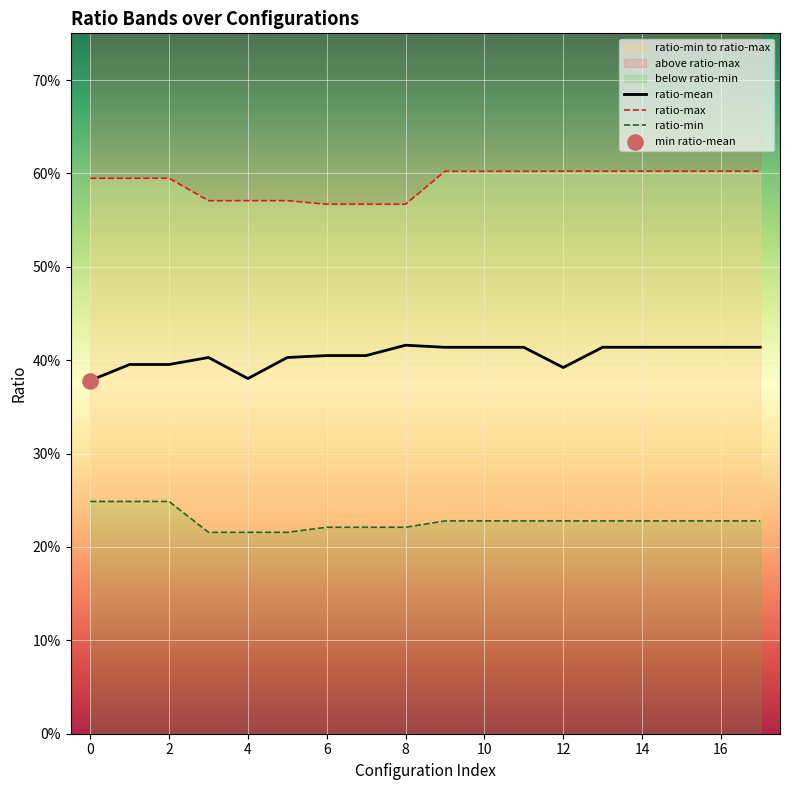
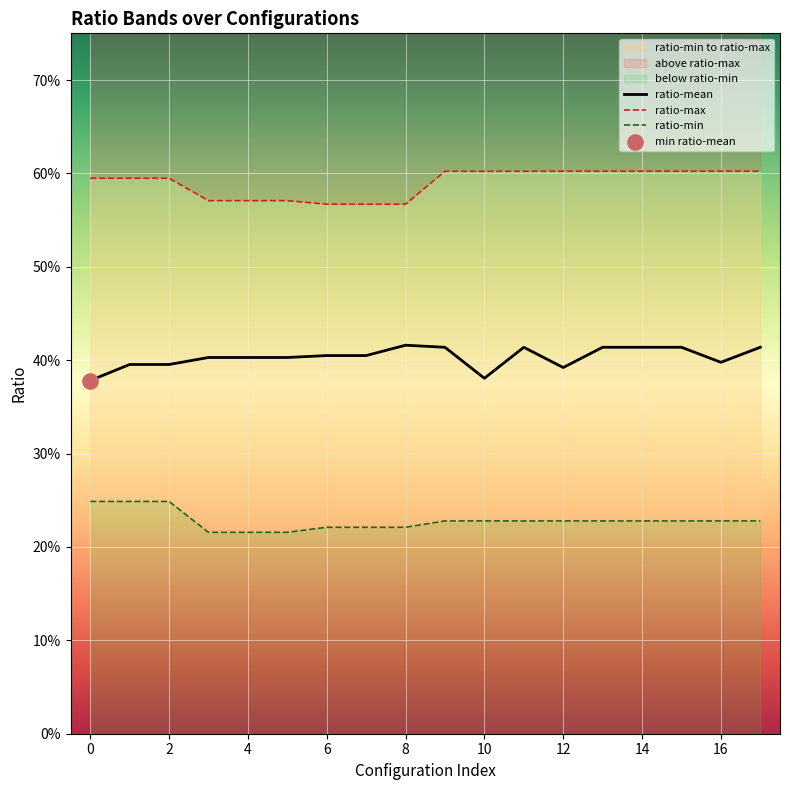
ratio-mean, 4: 38% -> 40%
ratio-mean, 10: 41% -> 38%
ratio-mean, 16: 41% -> 40%
